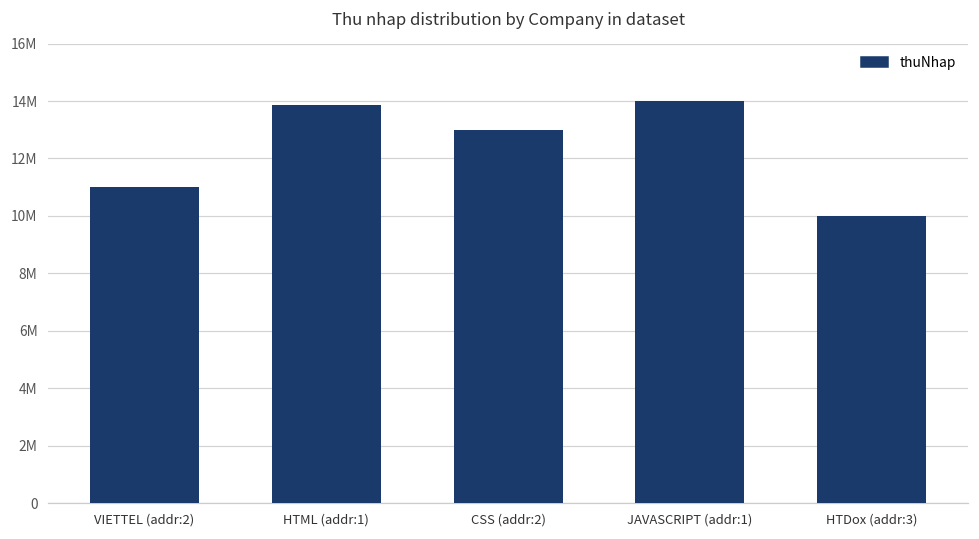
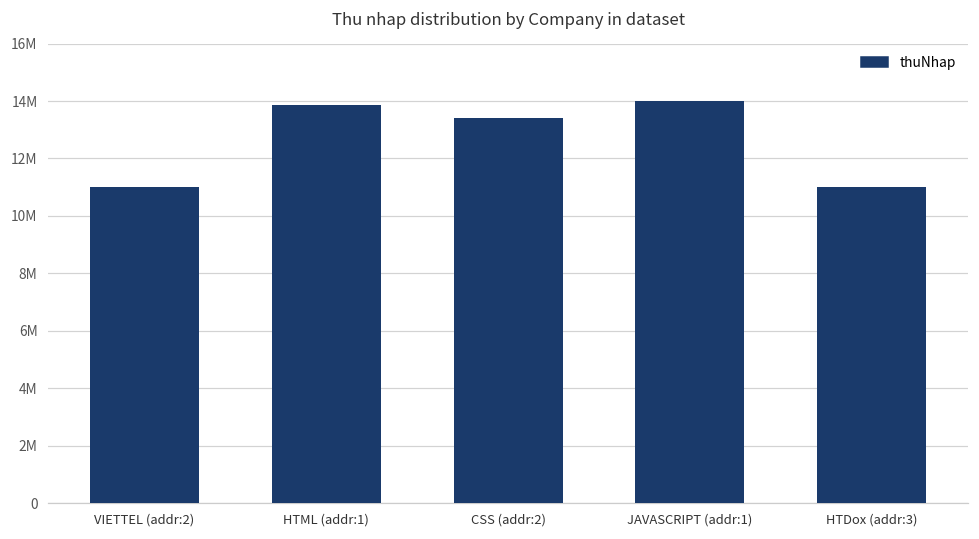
CSS (addr:2): 13000000 -> 13400000
HTDox (addr:3): 10000000 -> 11000000
